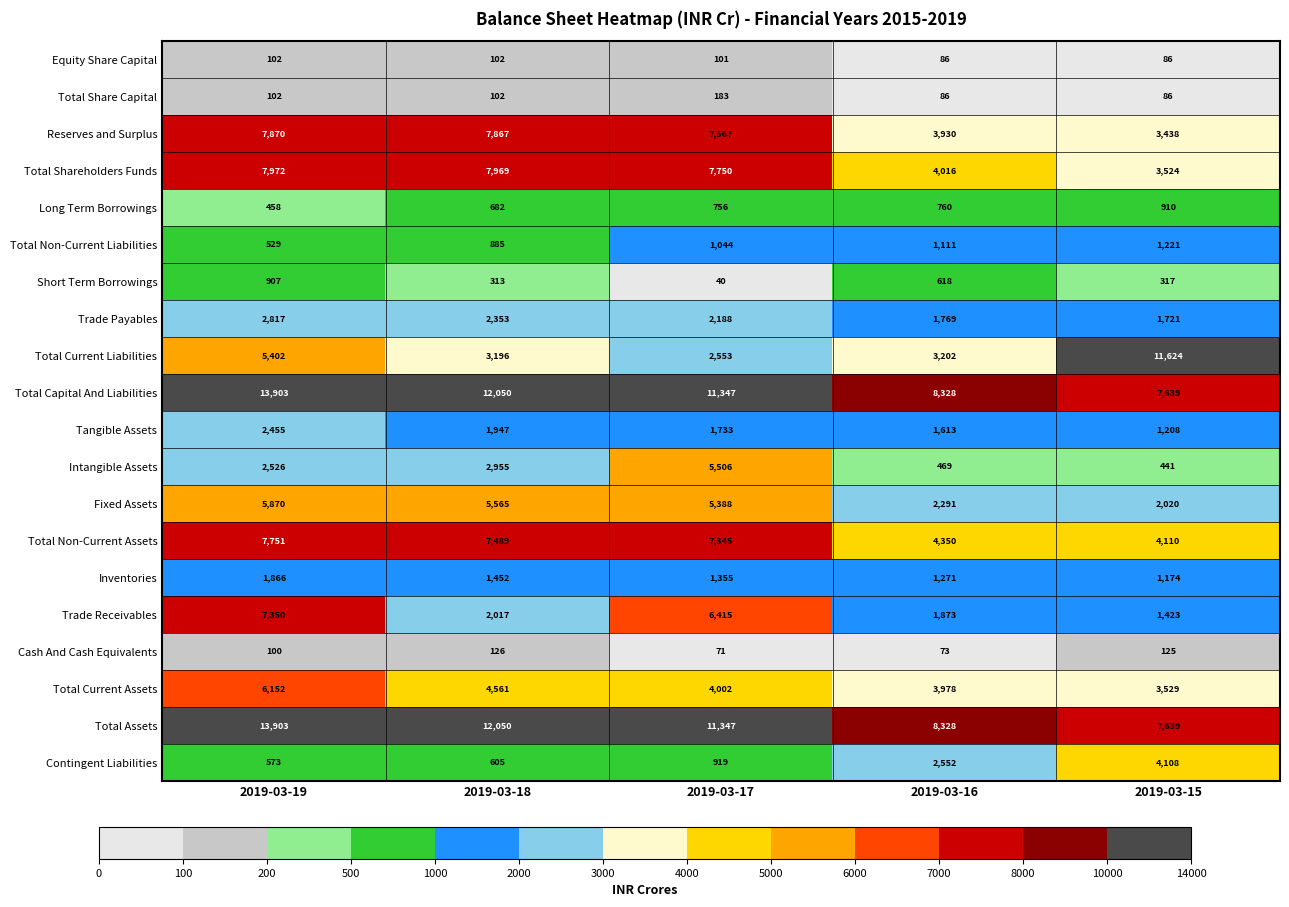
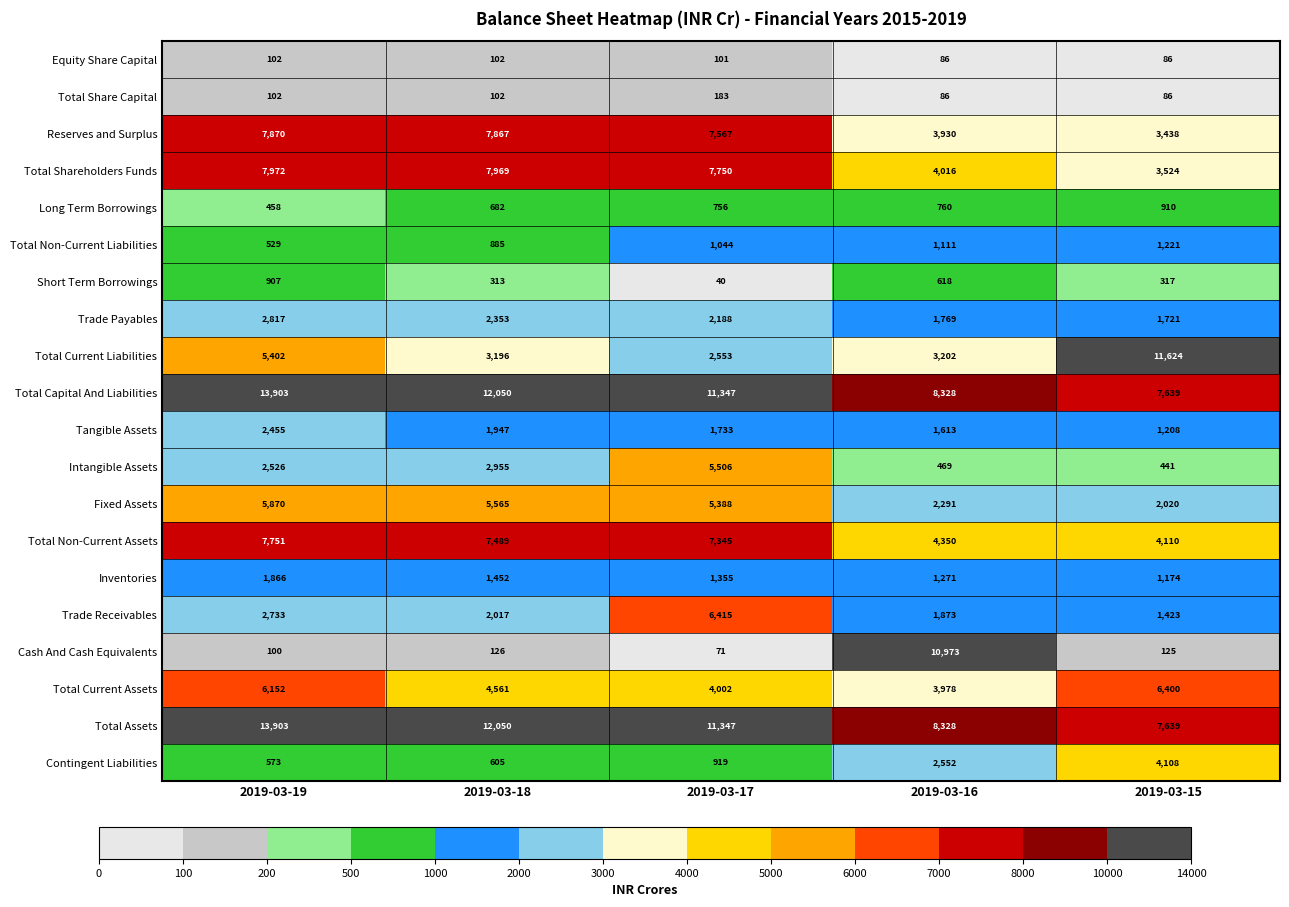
Balance Sheet Heatmap (INR Cr) - Financial Years 2015-2019, Trade Receivables, 2019-03-19: 7,350 -> 2,733
Balance Sheet Heatmap (INR Cr) - Financial Years 2015-2019, Cash And Cash Equivalents, 2019-03-16: 73 -> 10,973
Balance Sheet Heatmap (INR Cr) - Financial Years 2015-2019, Total Current Assets, 2019-03-15: 3,529 -> 6,400
